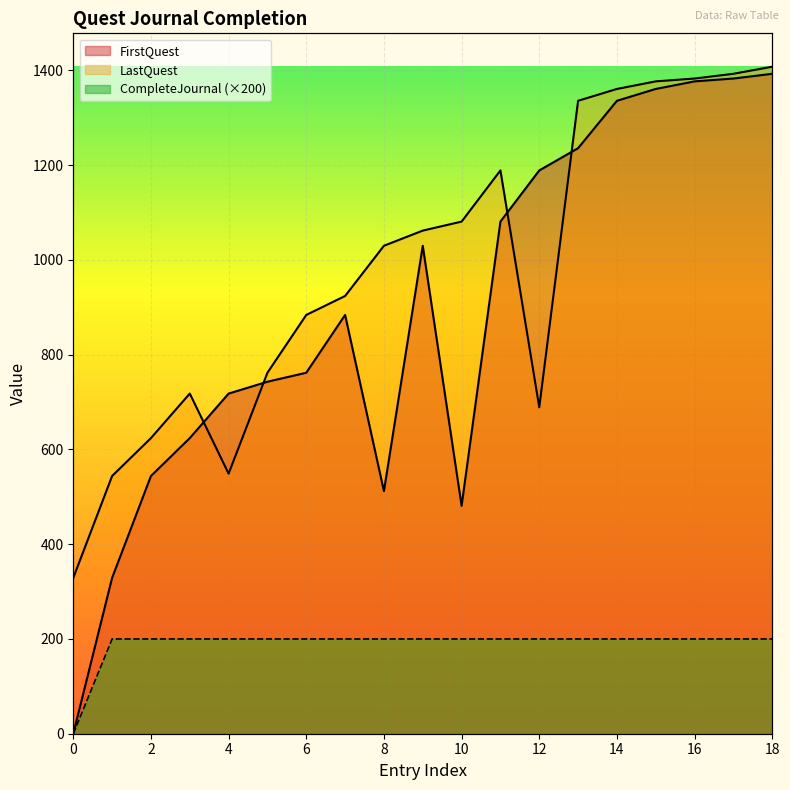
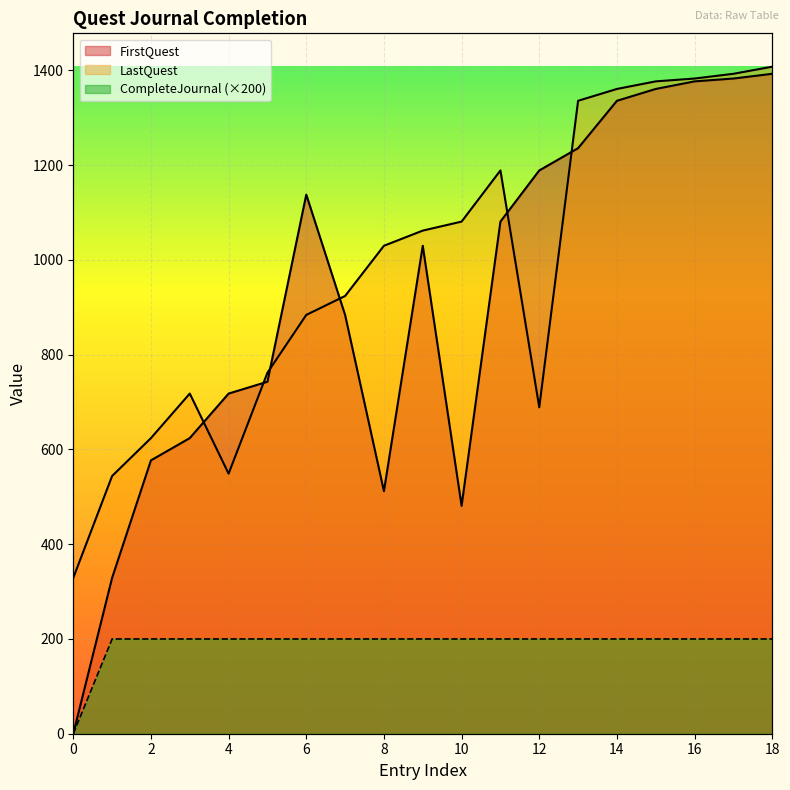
FirstQuest, 2: 540 -> 580
FirstQuest, 6: 760 -> 1140
